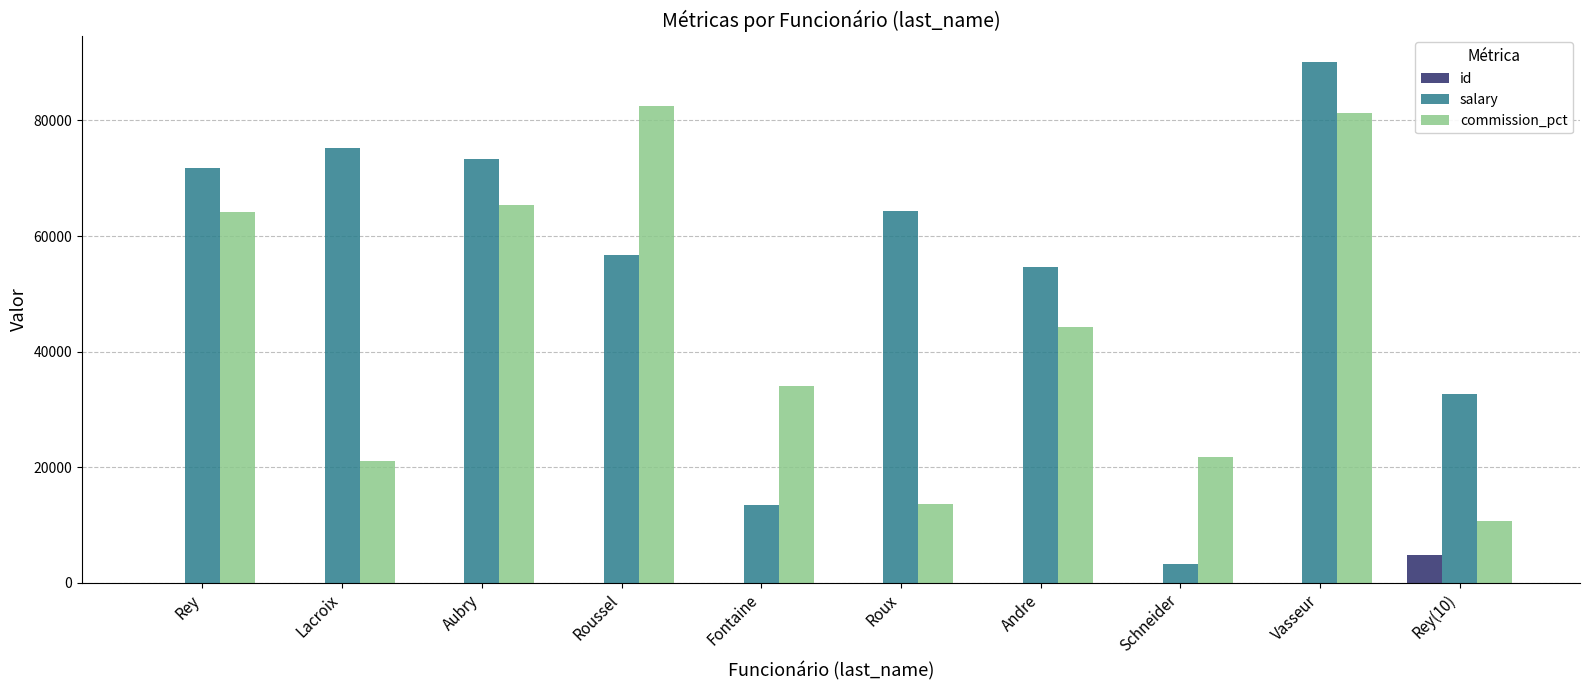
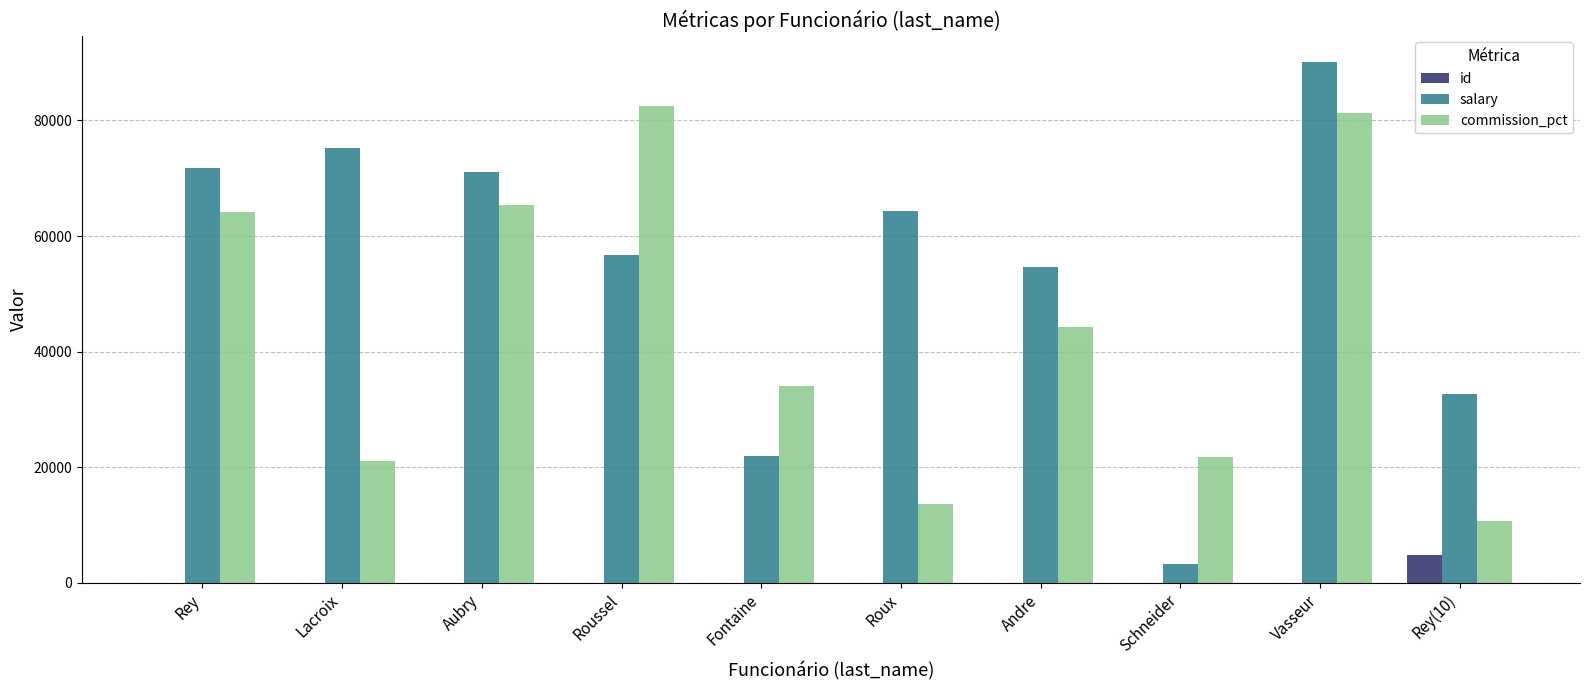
salary, Aubry: 73000 -> 71000
salary, Fontaine: 13000 -> 22000
